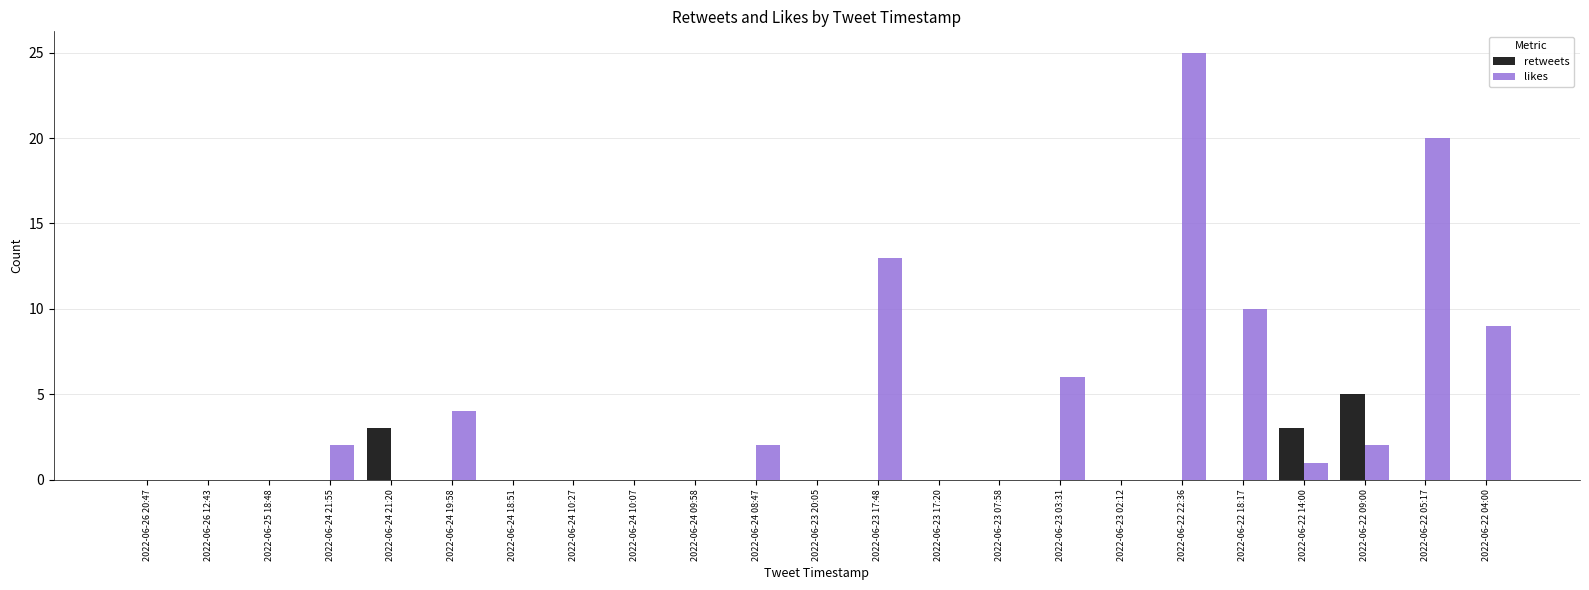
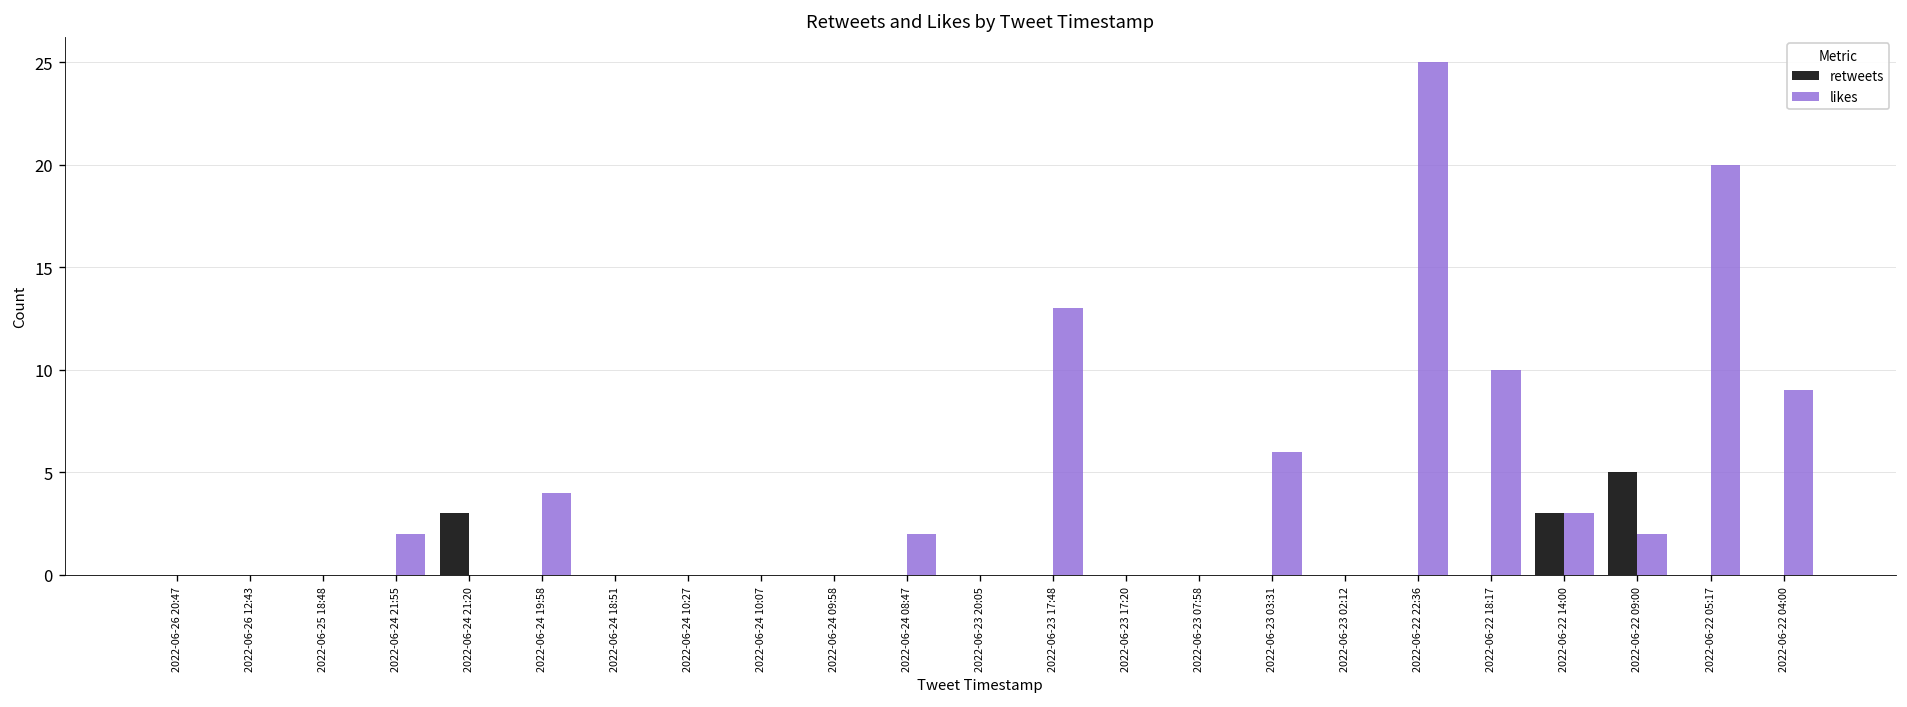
likes, 2022-06-22 14:00: 1 -> 3
